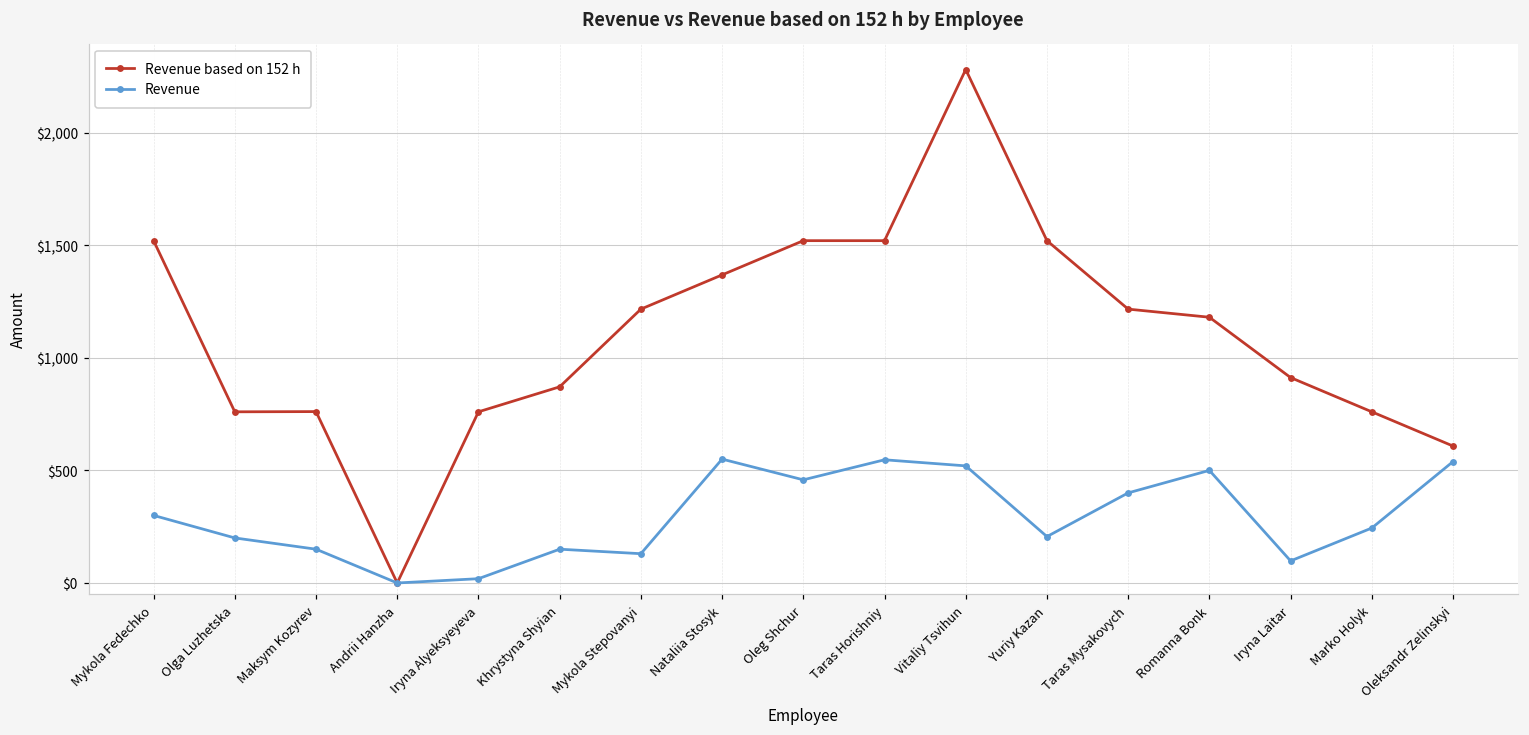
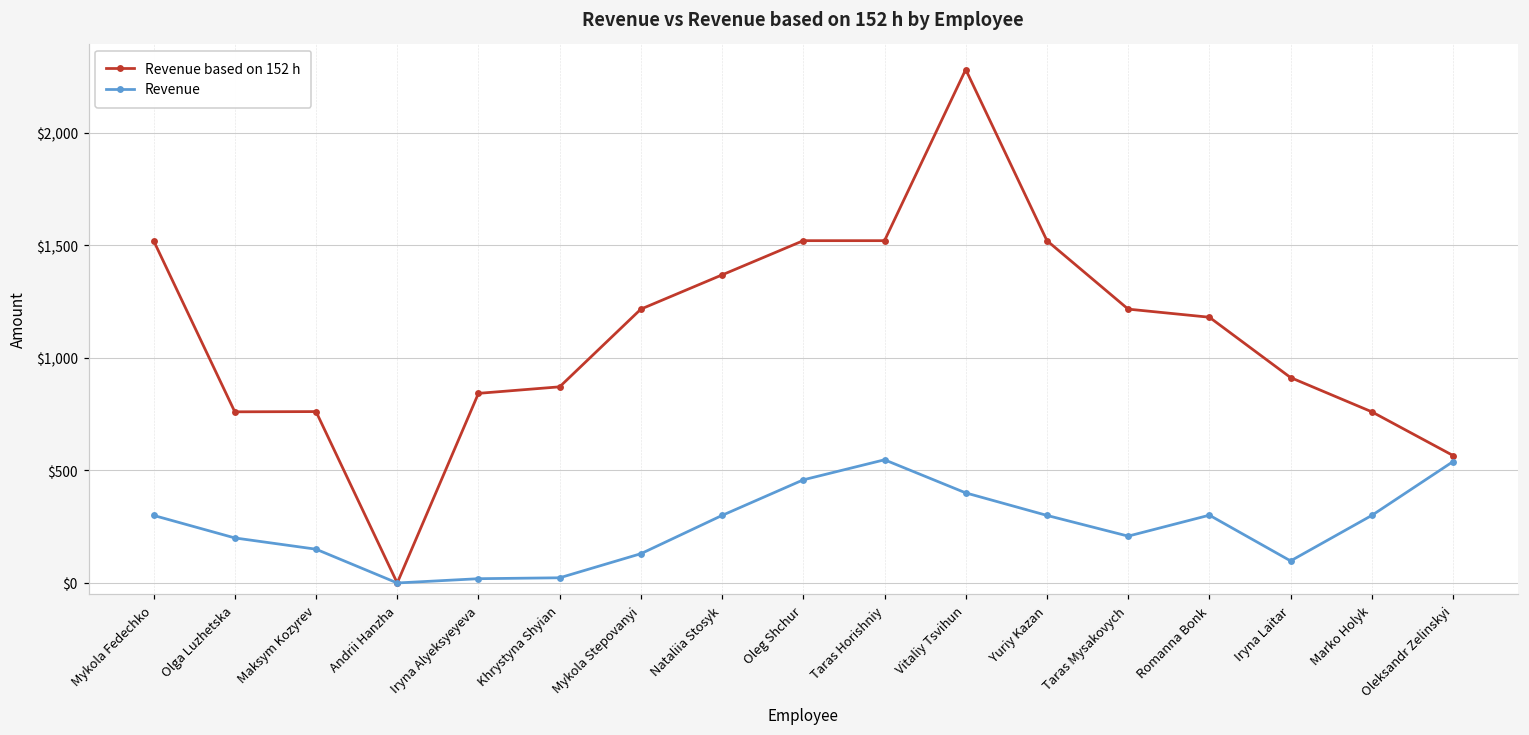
Revenue based on 152 h, Iryna Alyeksyeyeva: $760 -> $840
Revenue, Khrystyna Shyian: $150 -> $20
Revenue, Nataliia Stosyk: $550 -> $300
Revenue, Vitaliy Tsvihun: $520 -> $400
Revenue, Yuriy Kazan: $210 -> $300
Revenue, Taras Mysakovych: $400 -> $210
Revenue, Romanna Bonk: $500 -> $300
Revenue, Marko Holyk: $240 -> $300
Revenue based on 152 h, Oleksandr Zelinskyi: $610 -> $570
